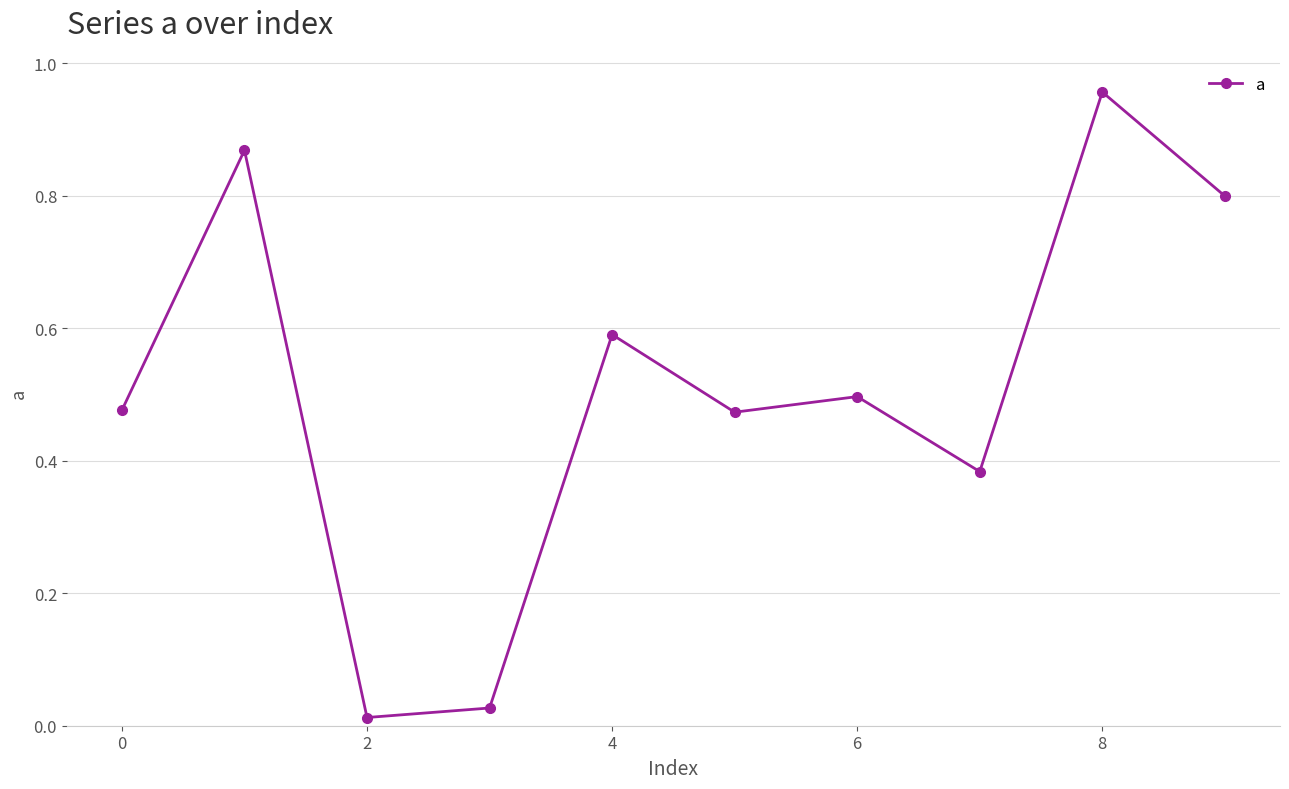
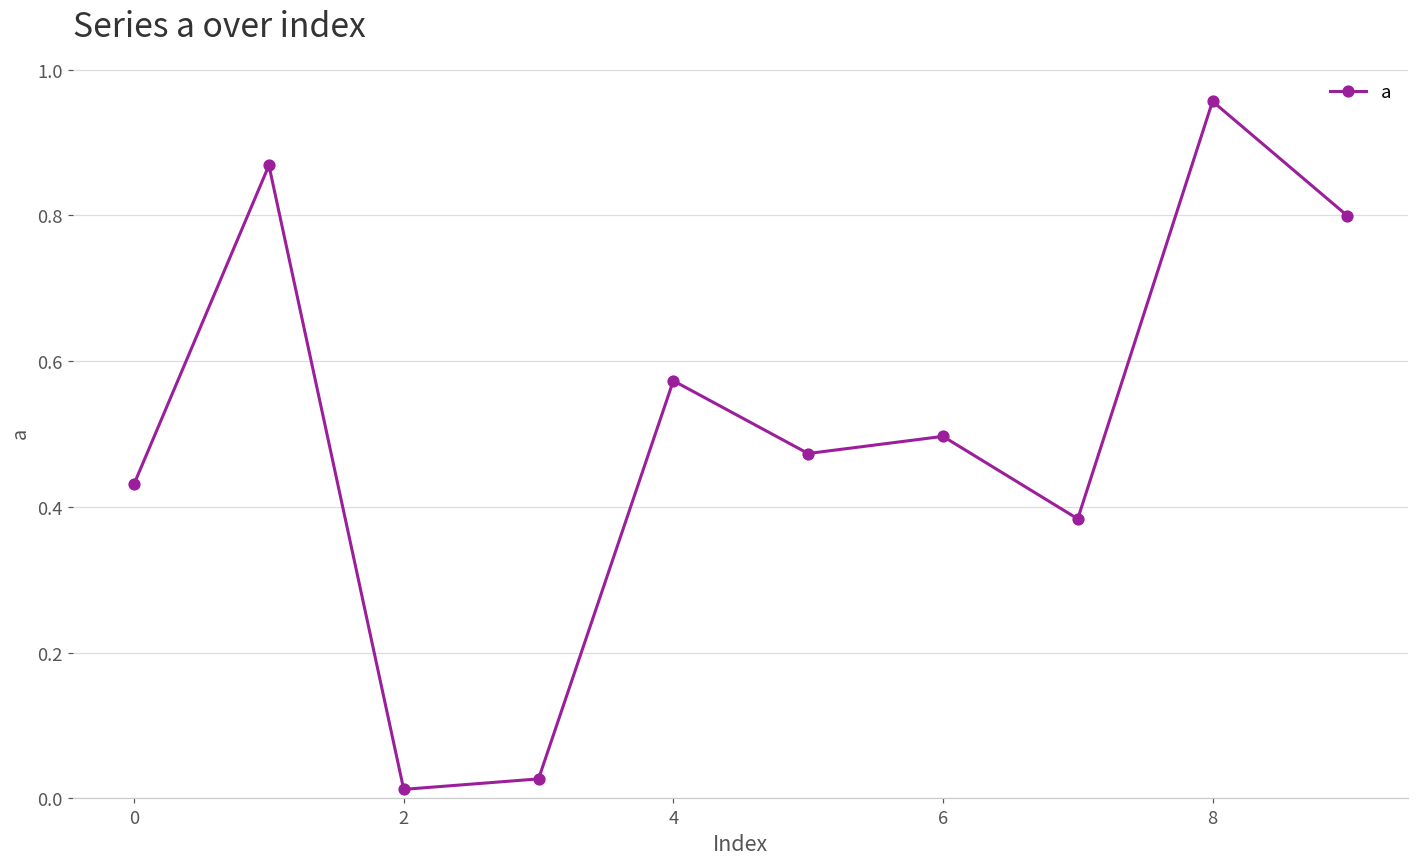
0: 0.48 -> 0.43
4: 0.59 -> 0.57
